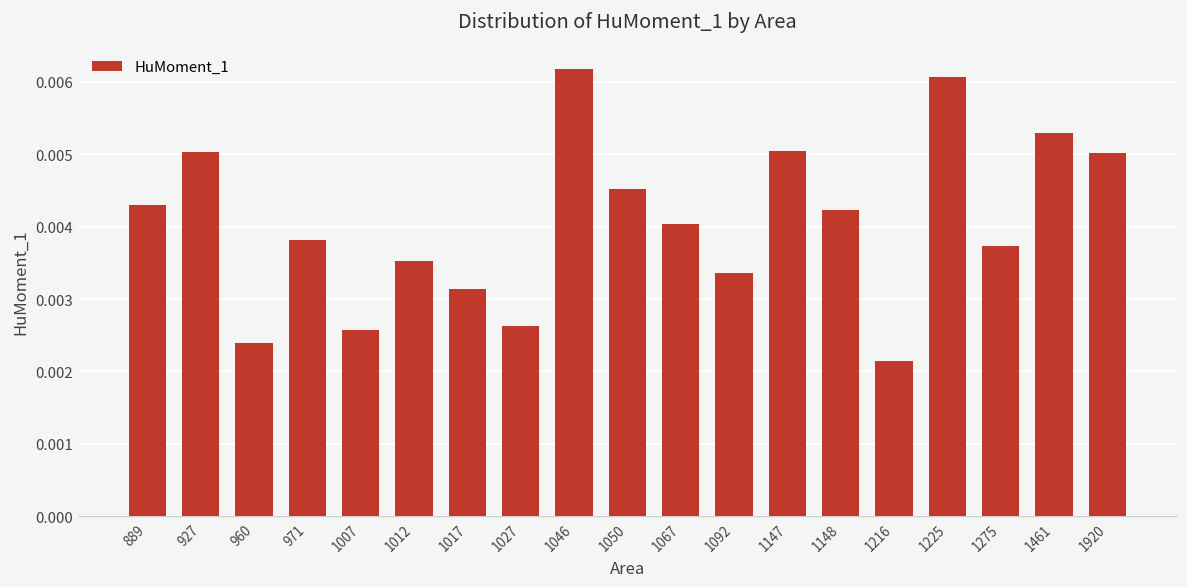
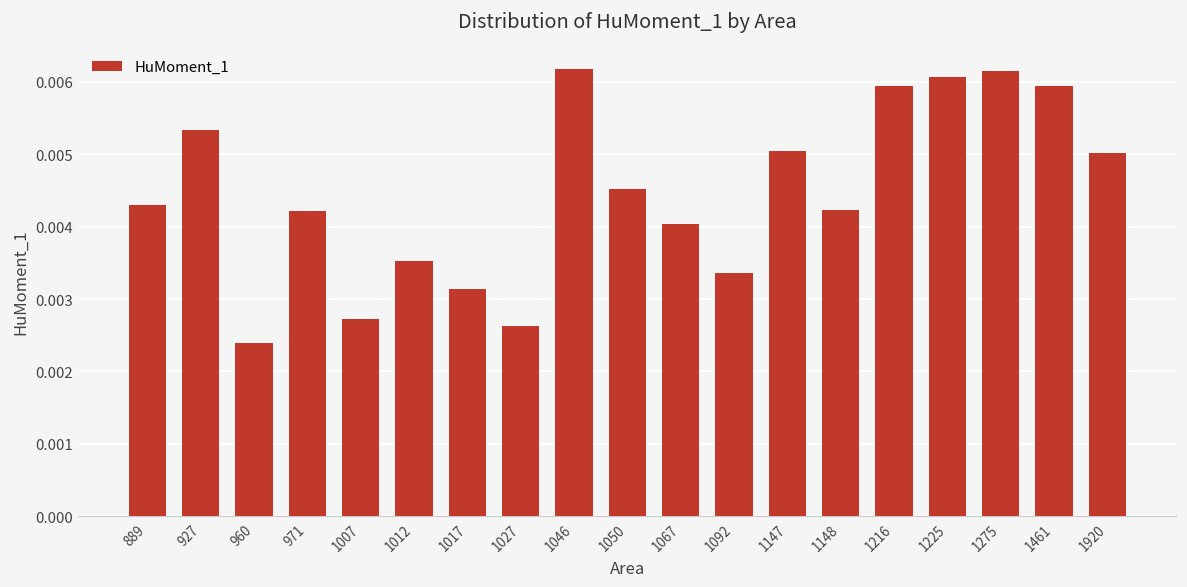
927: 0.0050 -> 0.0053
971: 0.0038 -> 0.0042
1007: 0.0026 -> 0.0027
1216: 0.0021 -> 0.0059
1275: 0.0037 -> 0.0062
1461: 0.0053 -> 0.0059
